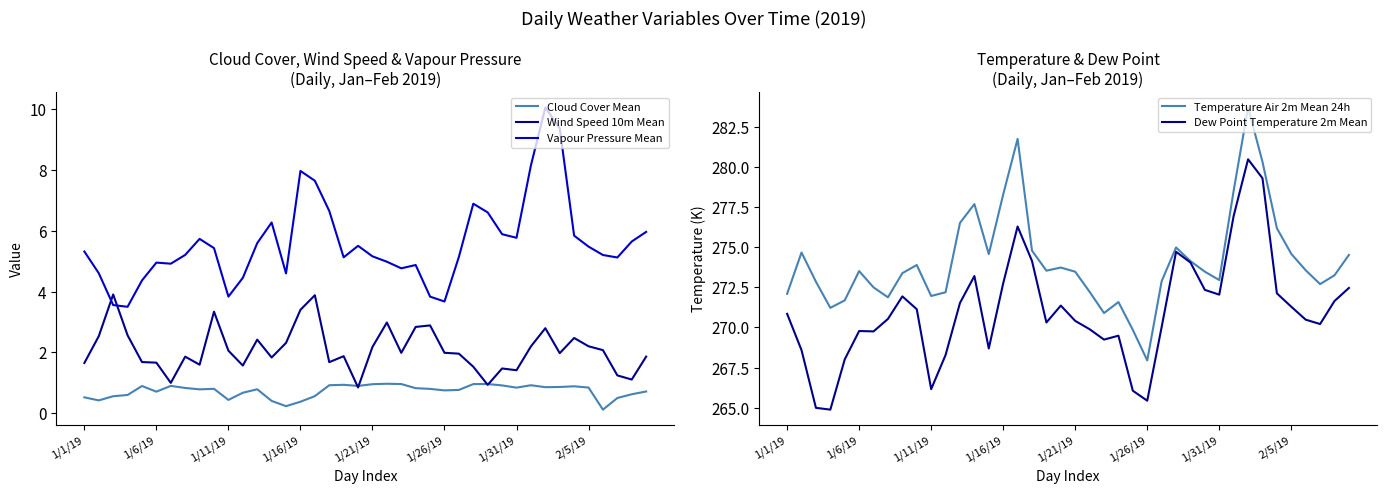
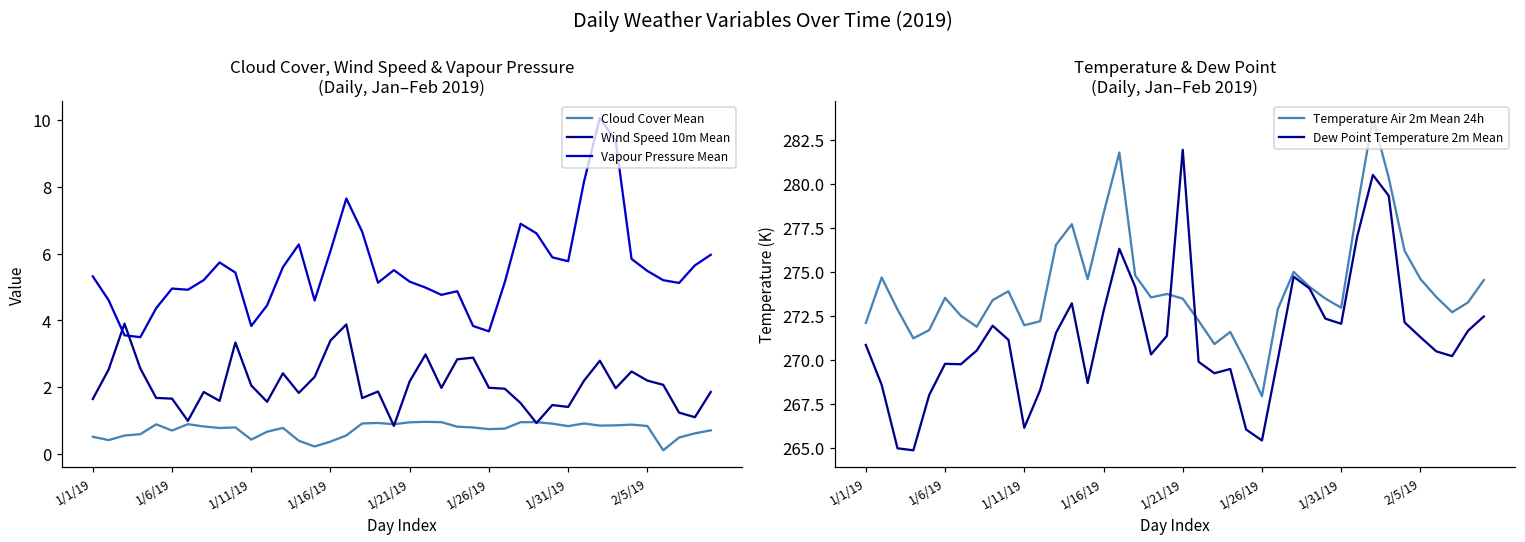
Cloud Cover, Wind Speed & Vapour Pressure (Daily, Jan–Feb 2019), Vapour Pressure Mean, 1/16/19: 8.0 -> 6.1
Temperature & Dew Point (Daily, Jan–Feb 2019), Dew Point Temperature 2m Mean, 1/21/19: 270.4 -> 281.9
